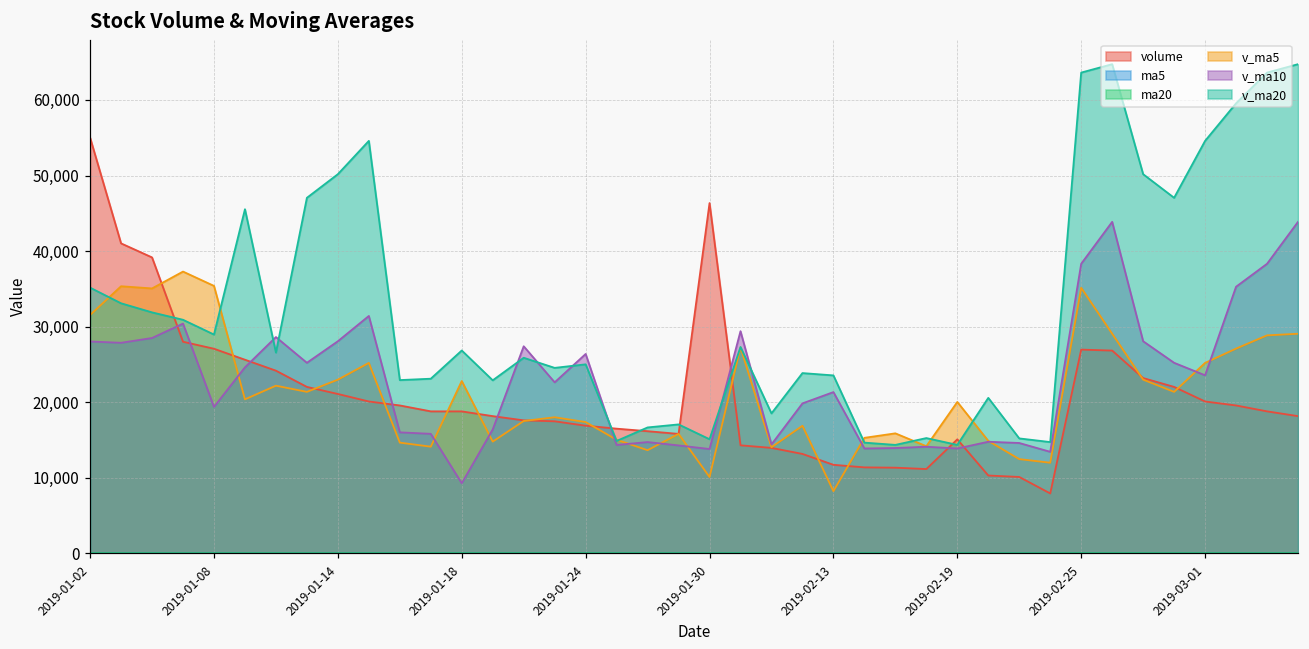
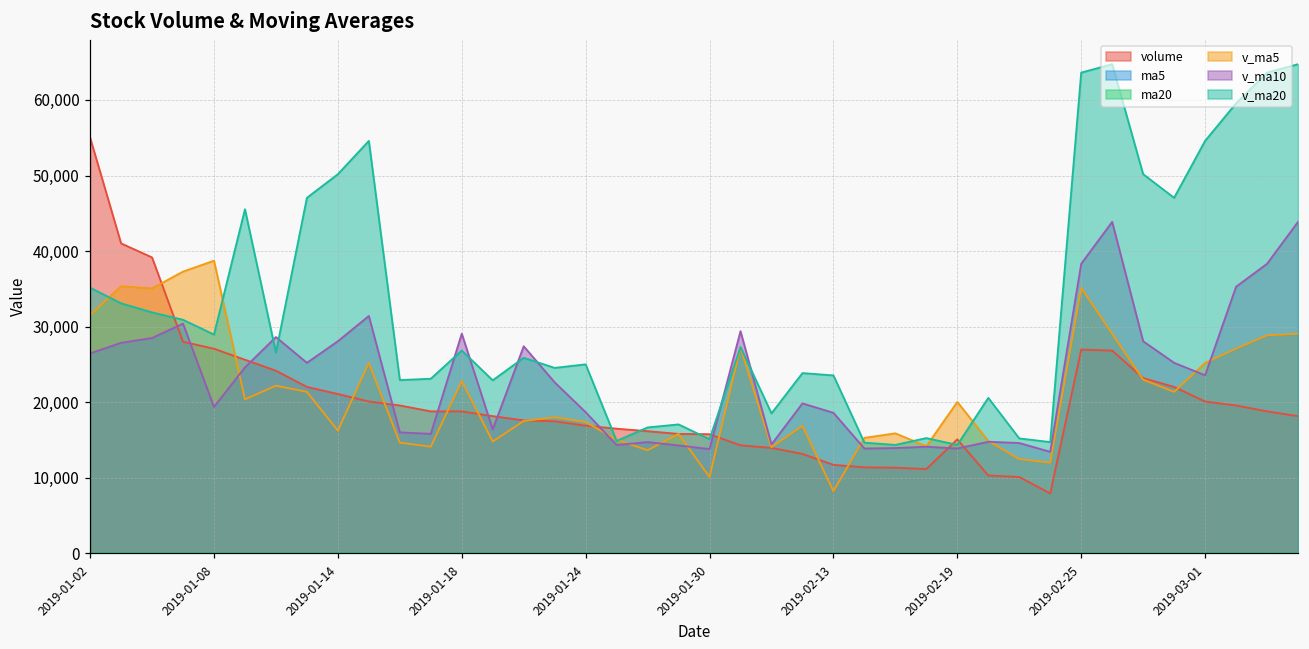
v_ma10, 2019-01-02: 28,000 -> 26,000
v_ma5, 2019-01-08: 35,000 -> 39,000
v_ma5, 2019-01-14: 23,000 -> 16,000
v_ma10, 2019-01-18: 9,000 -> 29,000
v_ma10, 2019-01-24: 26,000 -> 19,000
volume, 2019-01-30: 46,000 -> 16,000
v_ma10, 2019-02-13: 21,000 -> 19,000
